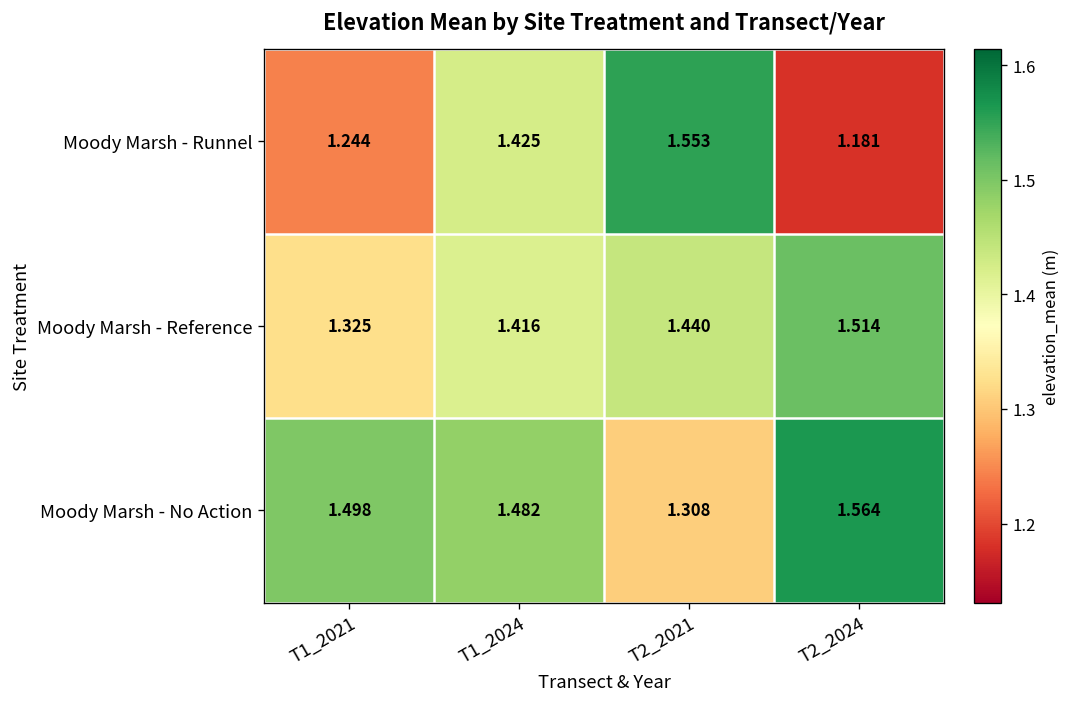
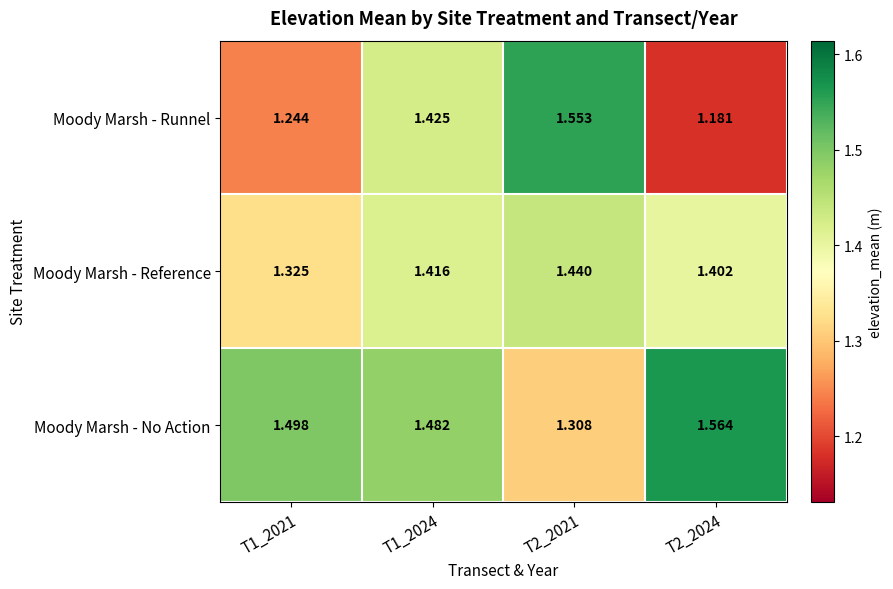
Moody Marsh - Reference, T2_2024: 1.514 -> 1.402
